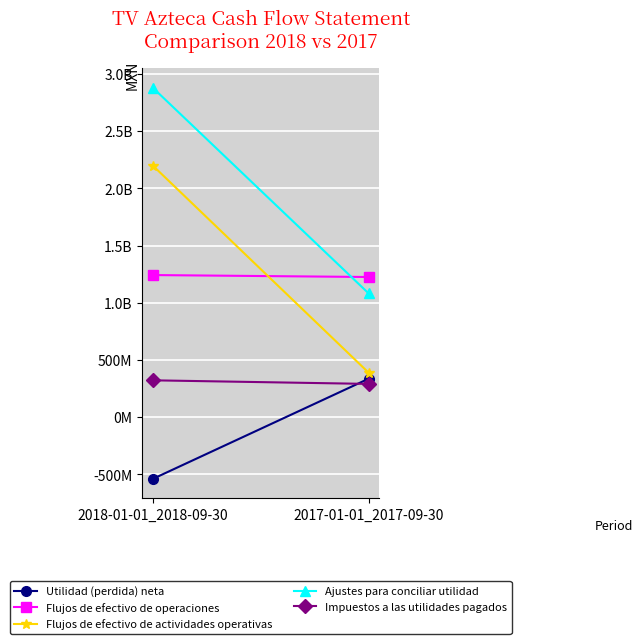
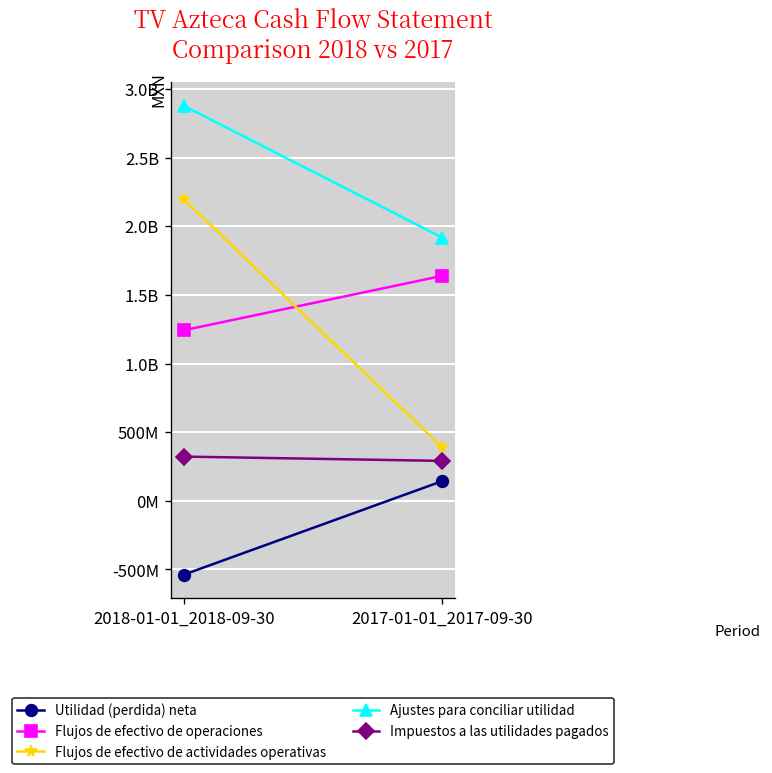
Utilidad (perdida) neta, 2017-01-01_2017-09-30: 340000000 -> 140000000
Flujos de efectivo de operaciones, 2017-01-01_2017-09-30: 1230000000 -> 1640000000
Ajustes para conciliar utilidad, 2017-01-01_2017-09-30: 1080000000 -> 1920000000
